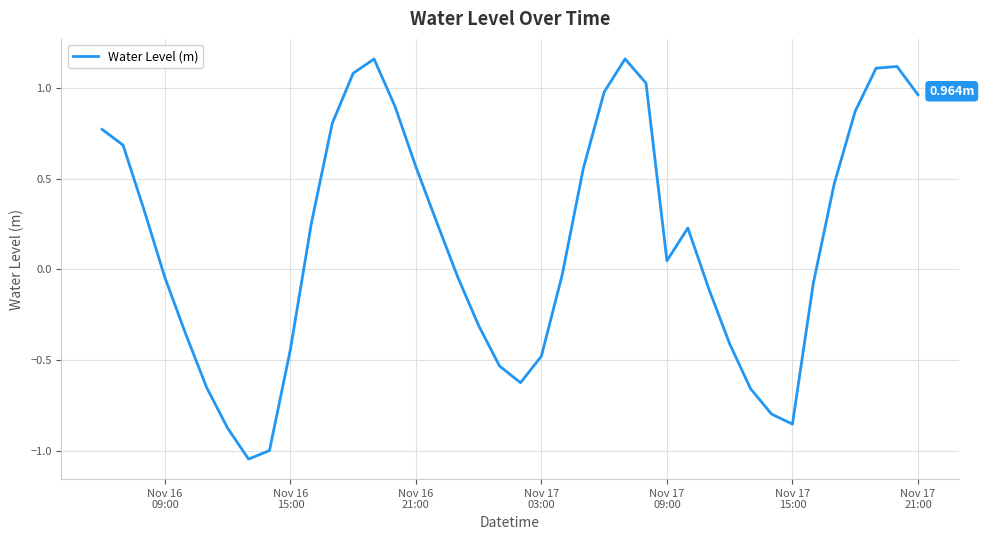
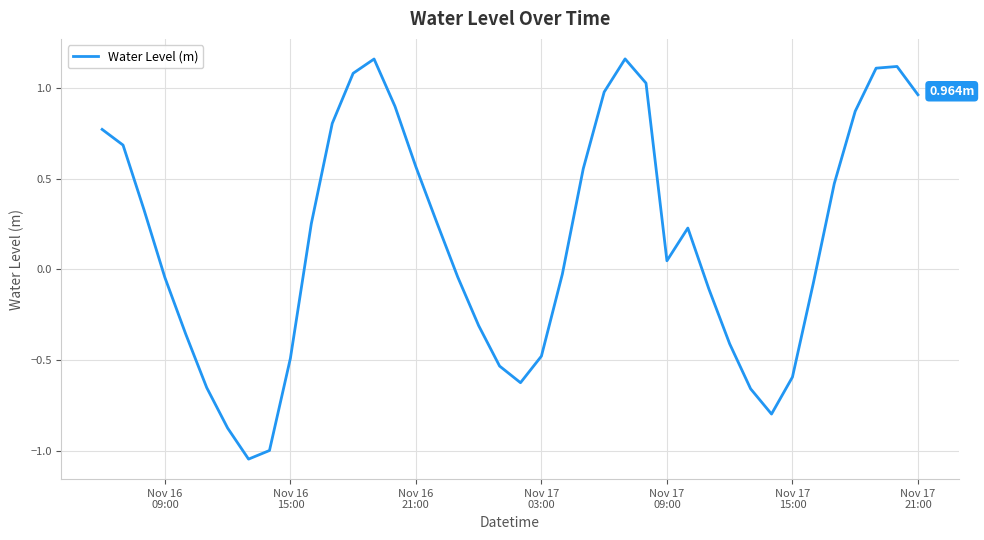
Nov 16 15:00: -0.44 -> -0.49
Nov 17 15:00: -0.85 -> -0.59
